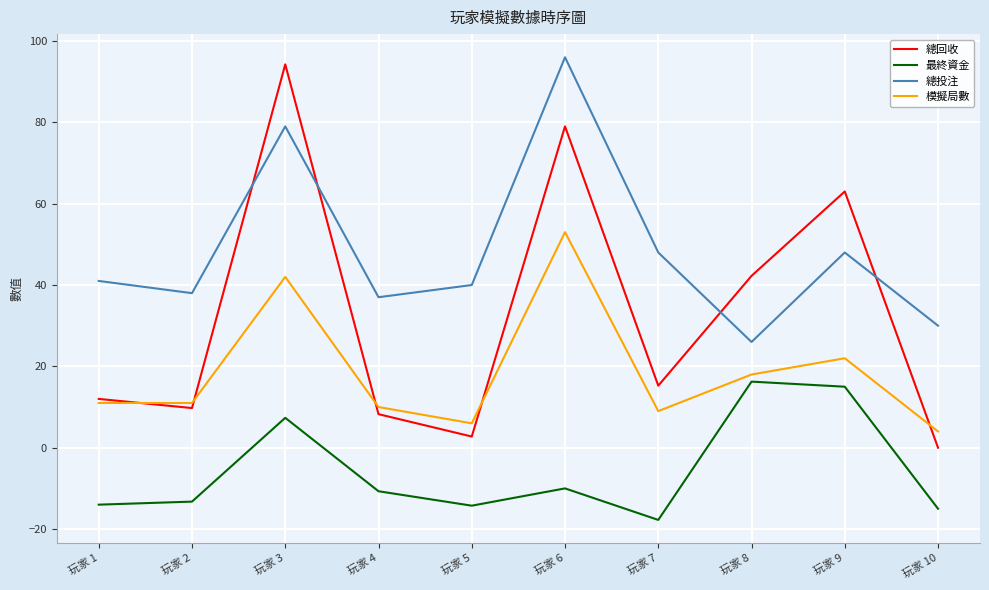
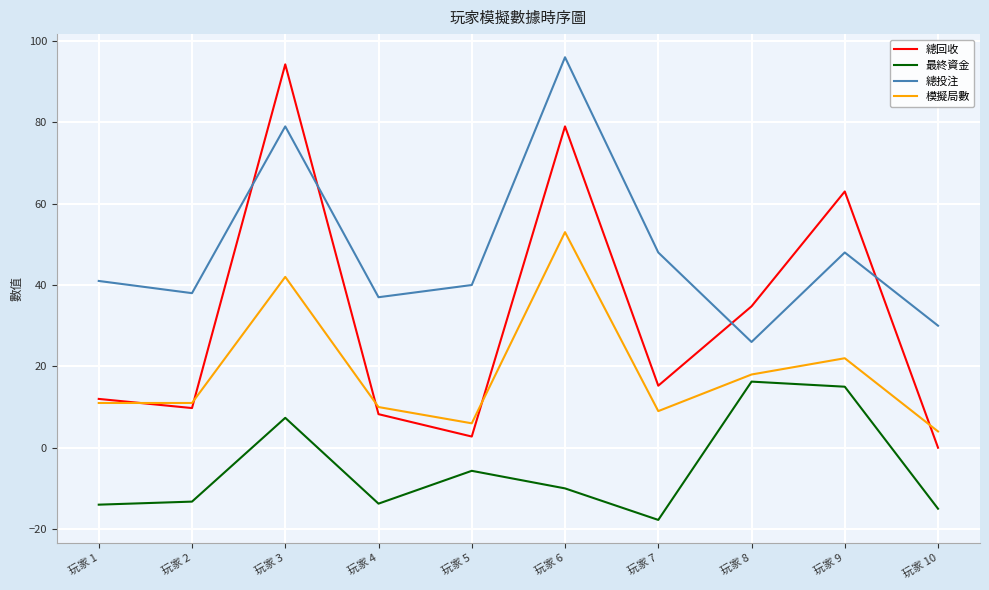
最終資金, 玩家 4: -11 -> -14
最終資金, 玩家 5: -14 -> -6
總回收, 玩家 8: 42 -> 35
